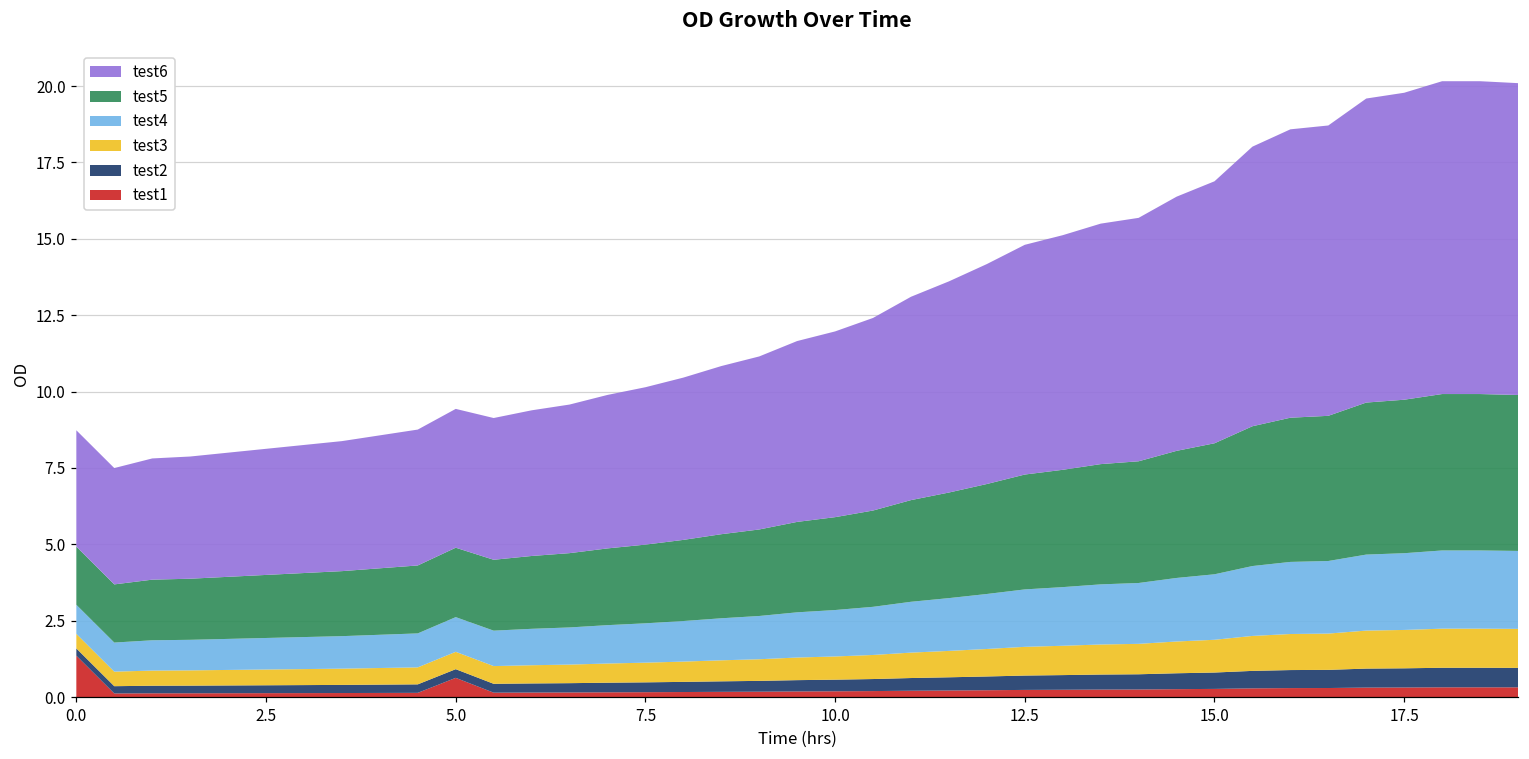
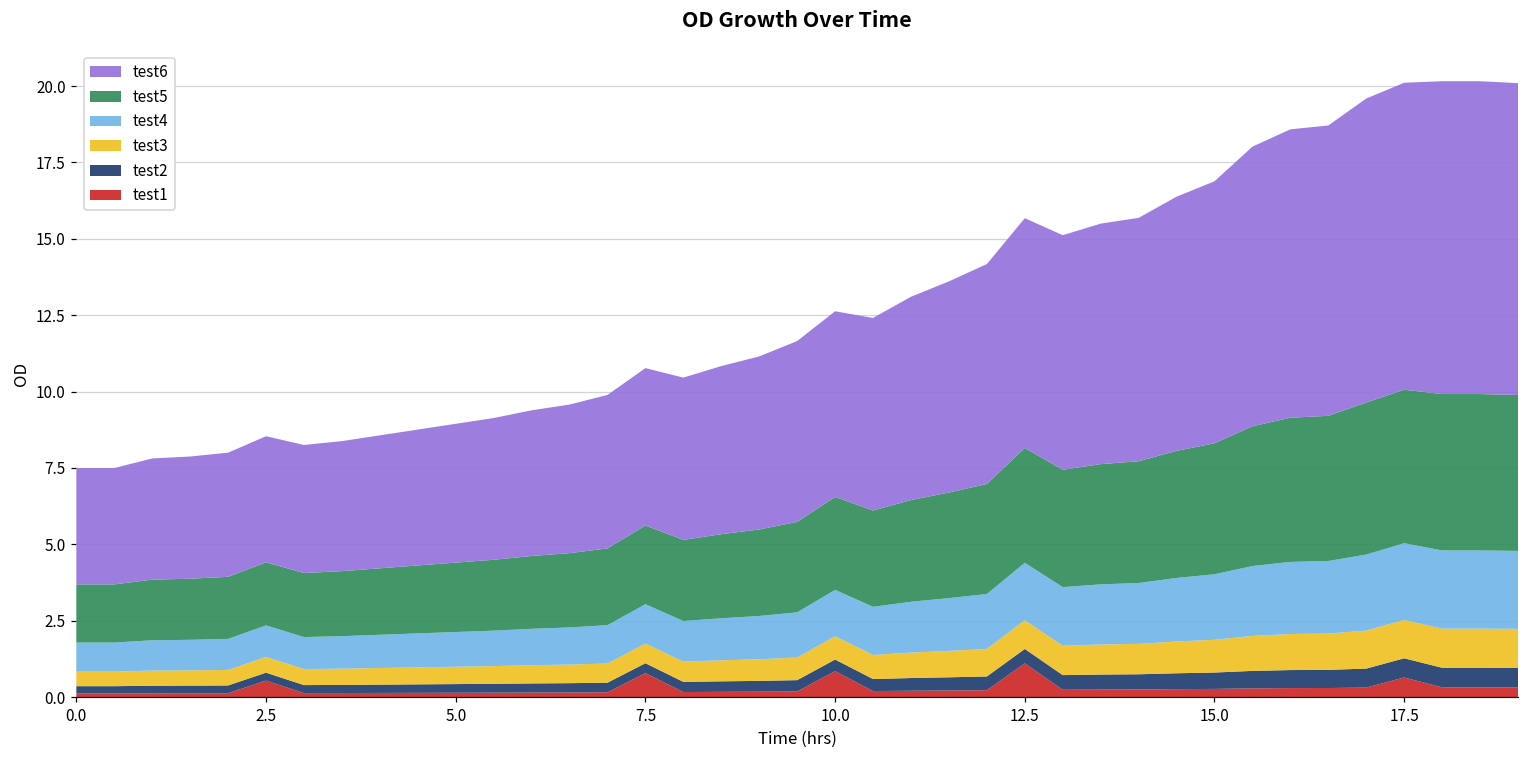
test1, 0.0: 1.4 -> 0.1
test1, 2.5: 0.1 -> 0.5
test1, 5.0: 0.6 -> 0.1
test1, 7.5: 0.2 -> 0.8
test1, 10.0: 0.2 -> 0.9
test1, 12.5: 0.2 -> 1.1
test1, 17.5: 0.3 -> 0.6
